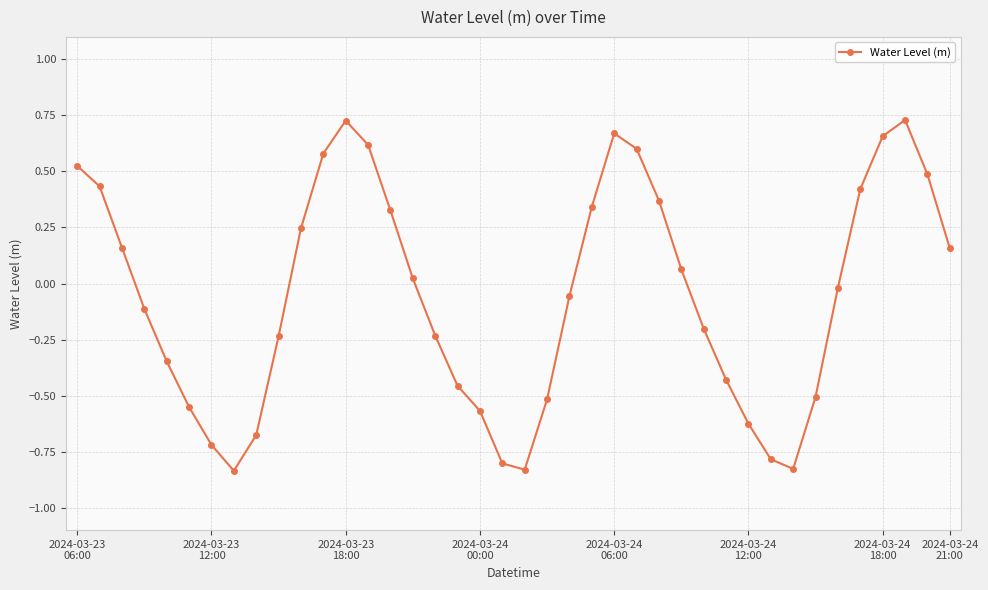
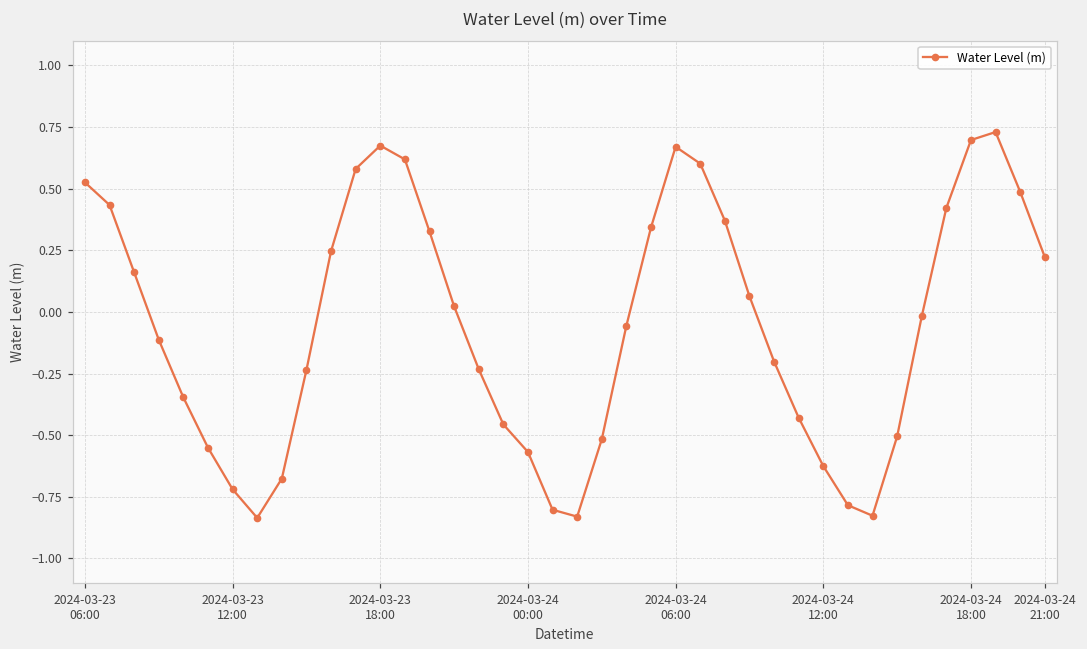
2024-03-23 18:00: 0.73 -> 0.67
2024-03-24 18:00: 0.66 -> 0.70
2024-03-24 21:00: 0.16 -> 0.22
